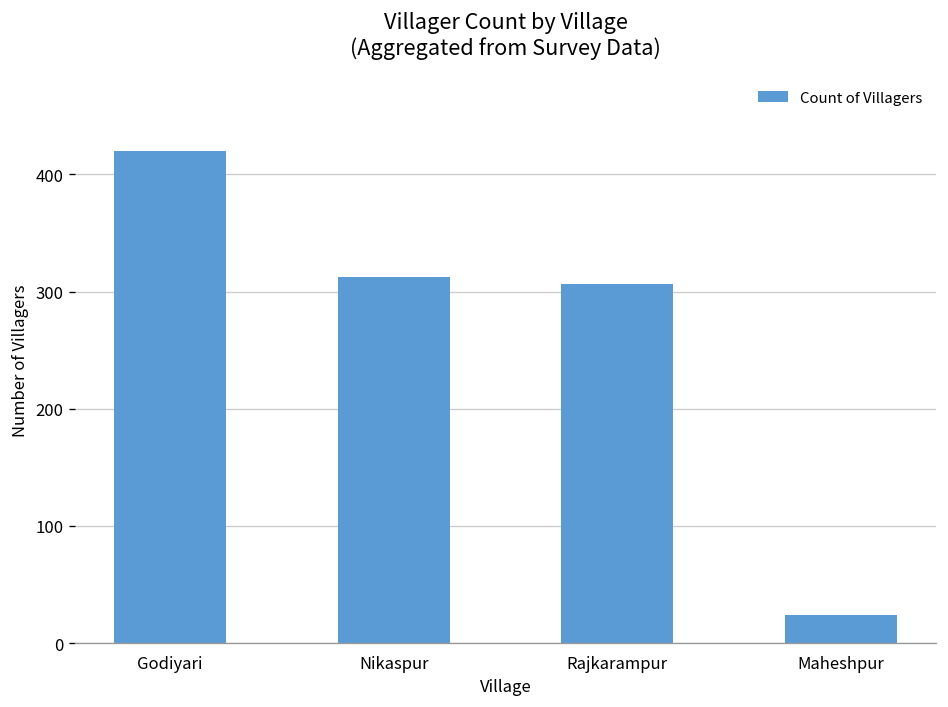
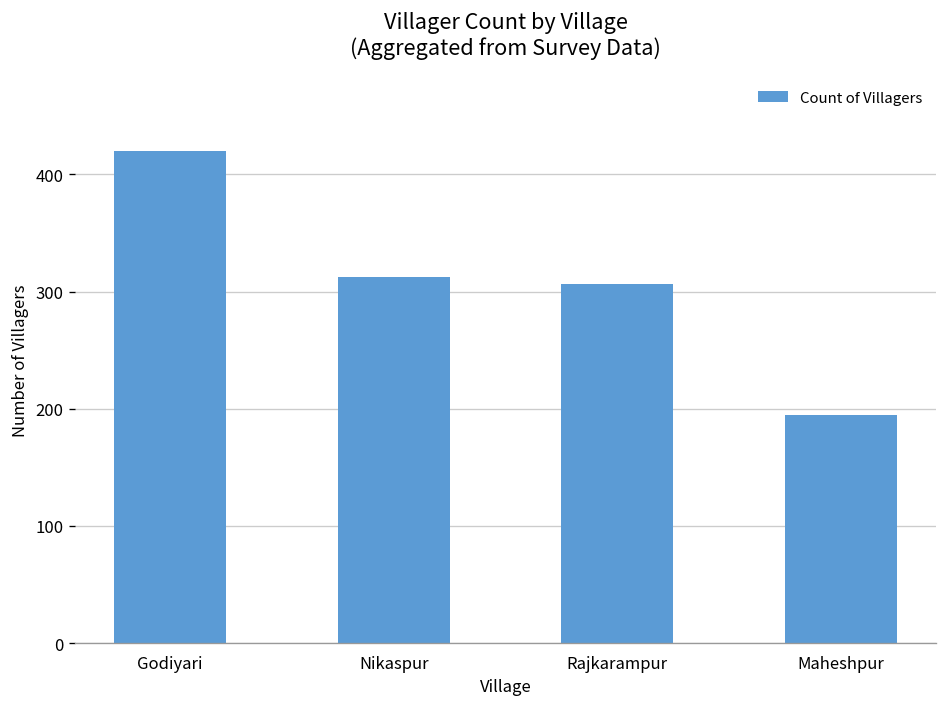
Maheshpur: 20 -> 200
